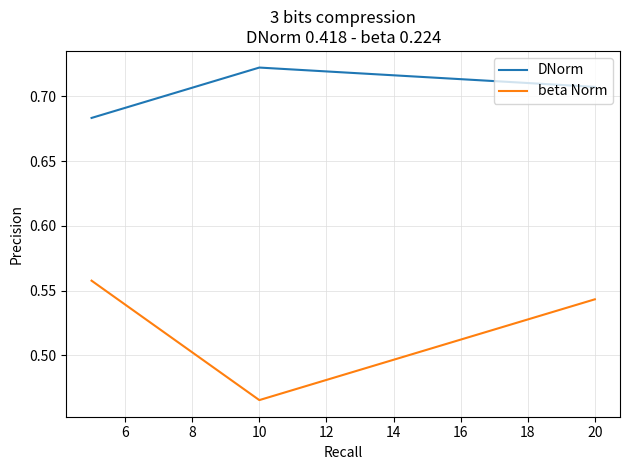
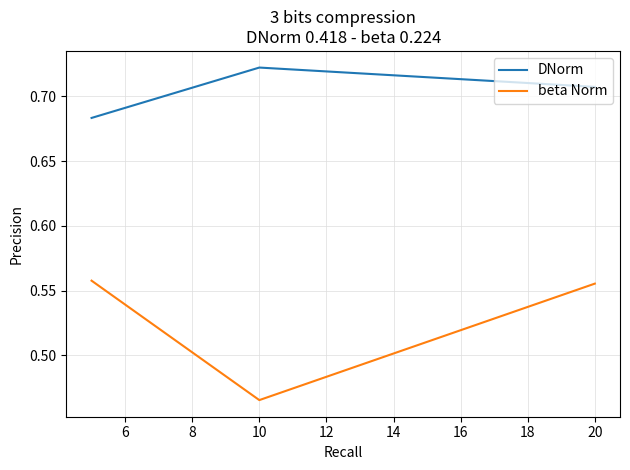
beta Norm, 20: 0.543 -> 0.555
